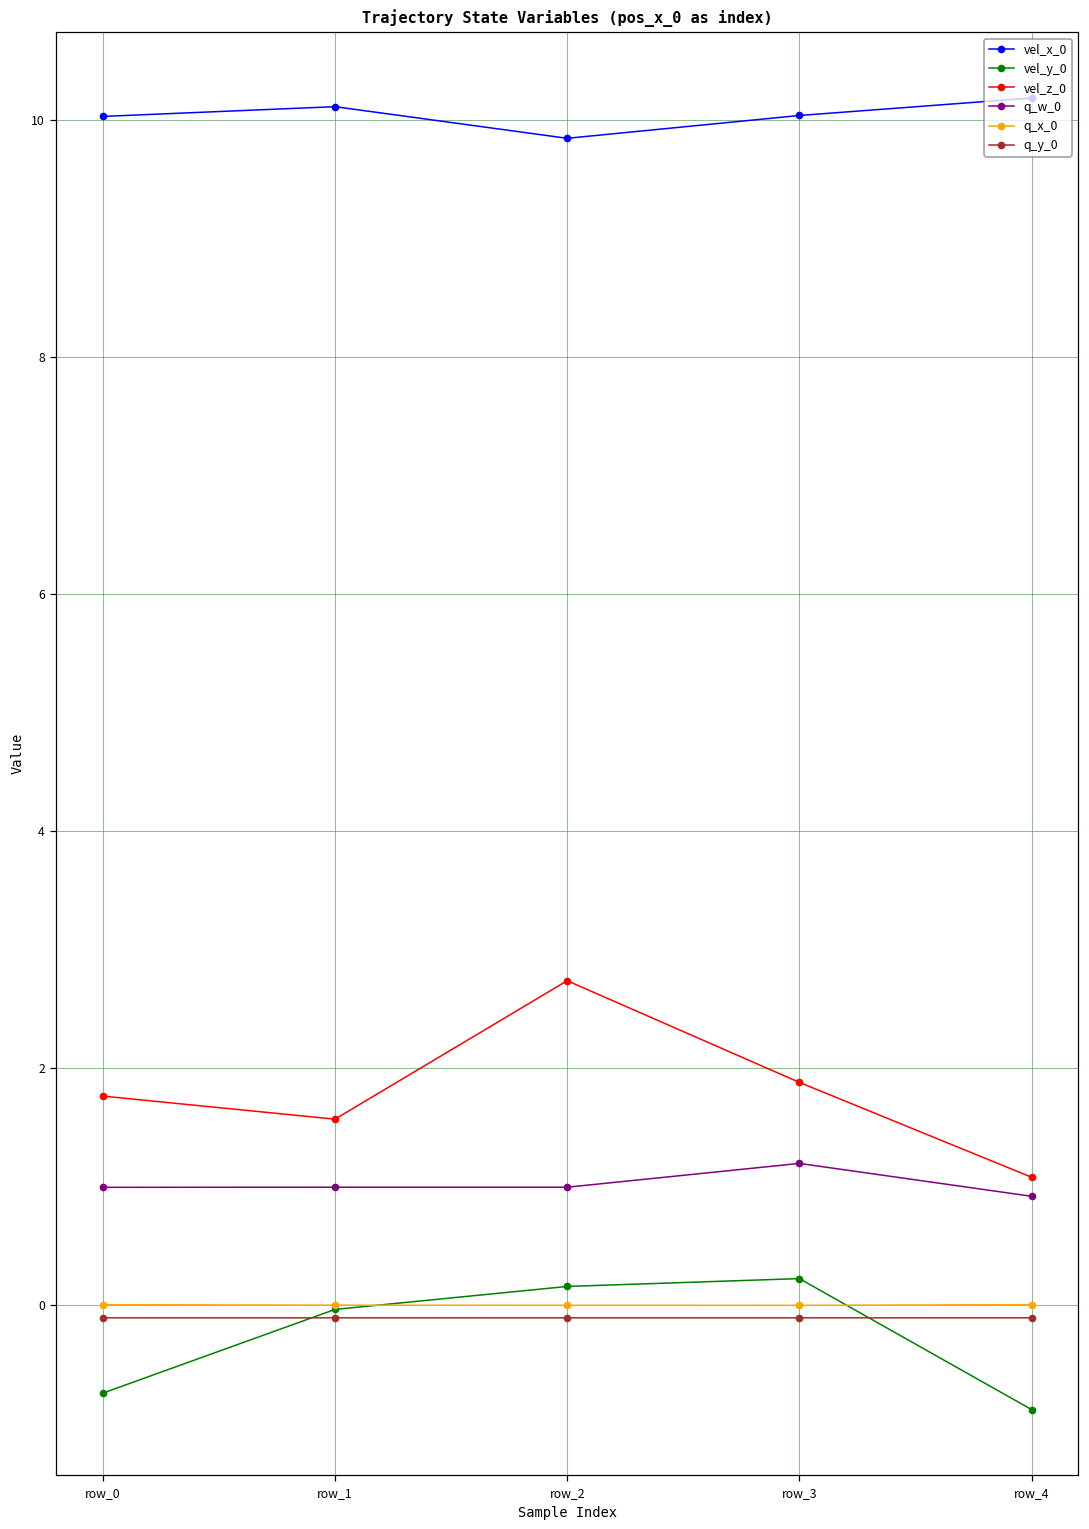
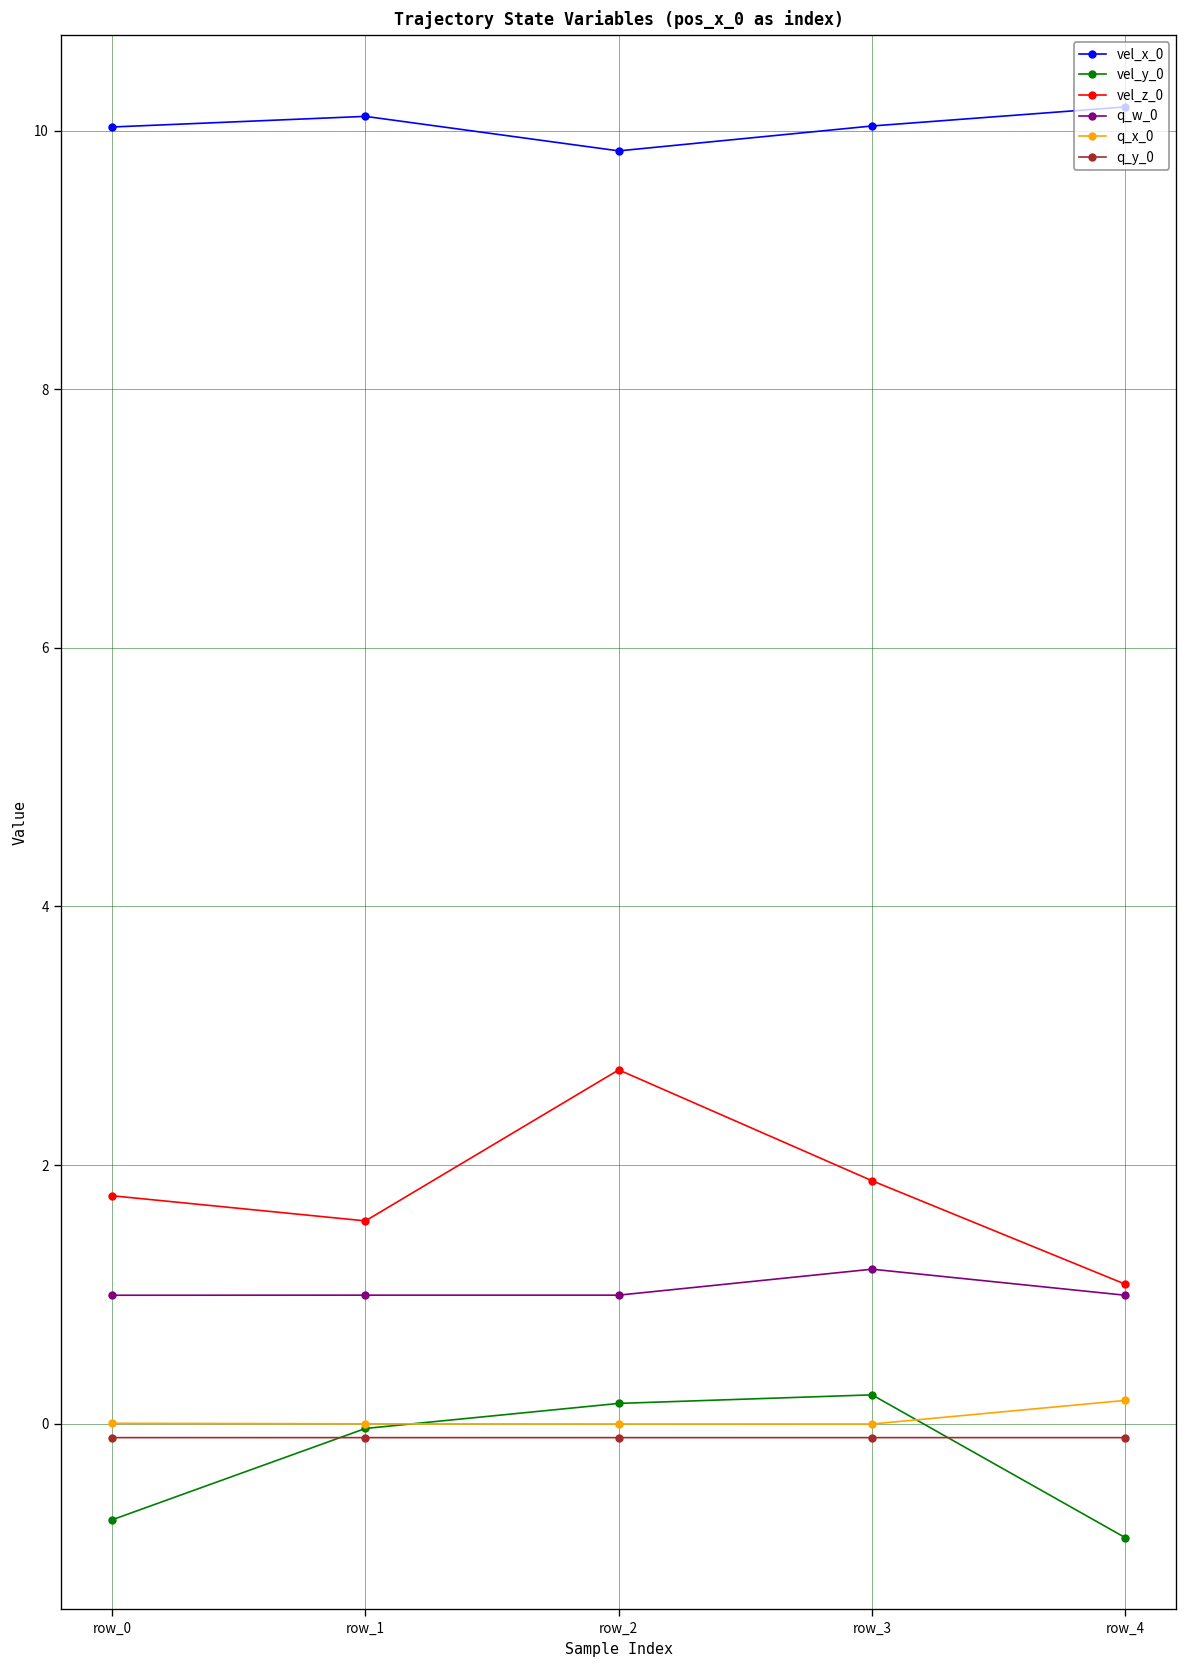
q_w_0, row_4: 0.92 -> 0.99
q_x_0, row_4: 0.00 -> 0.18
